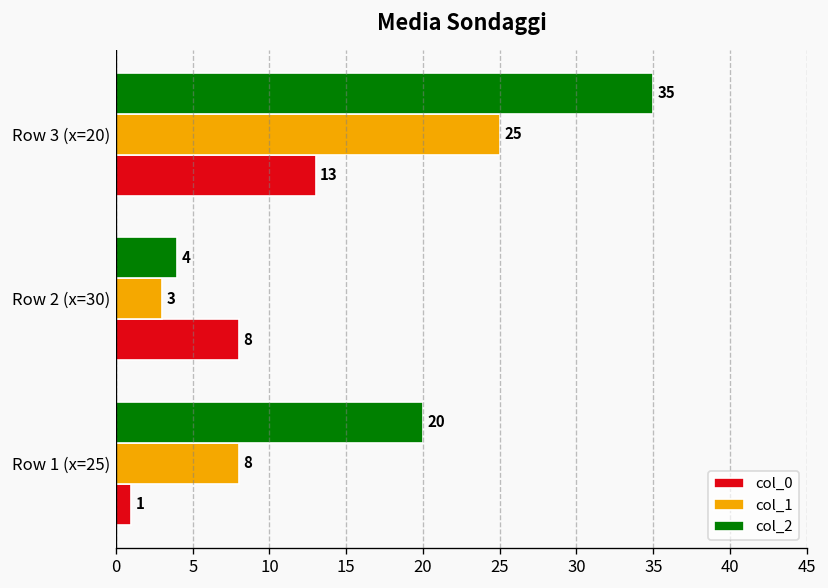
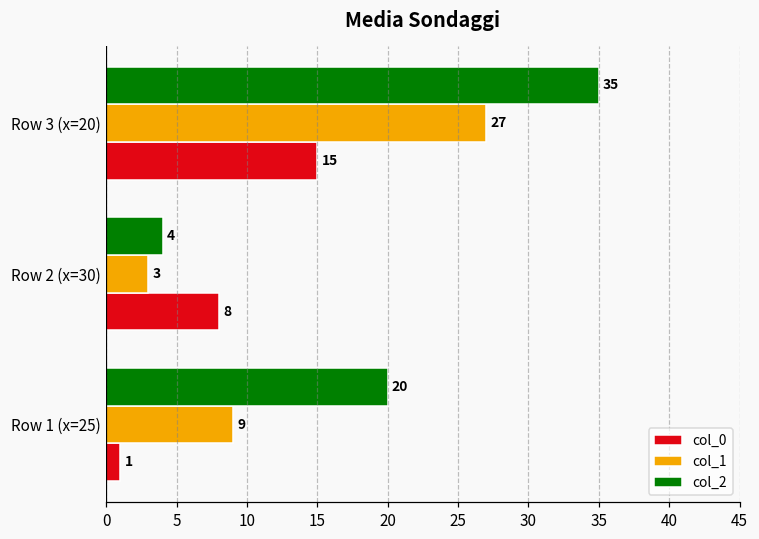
col_1, Row 3 (x=20): 25 -> 27
col_0, Row 3 (x=20): 13 -> 15
col_1, Row 1 (x=25): 8 -> 9
